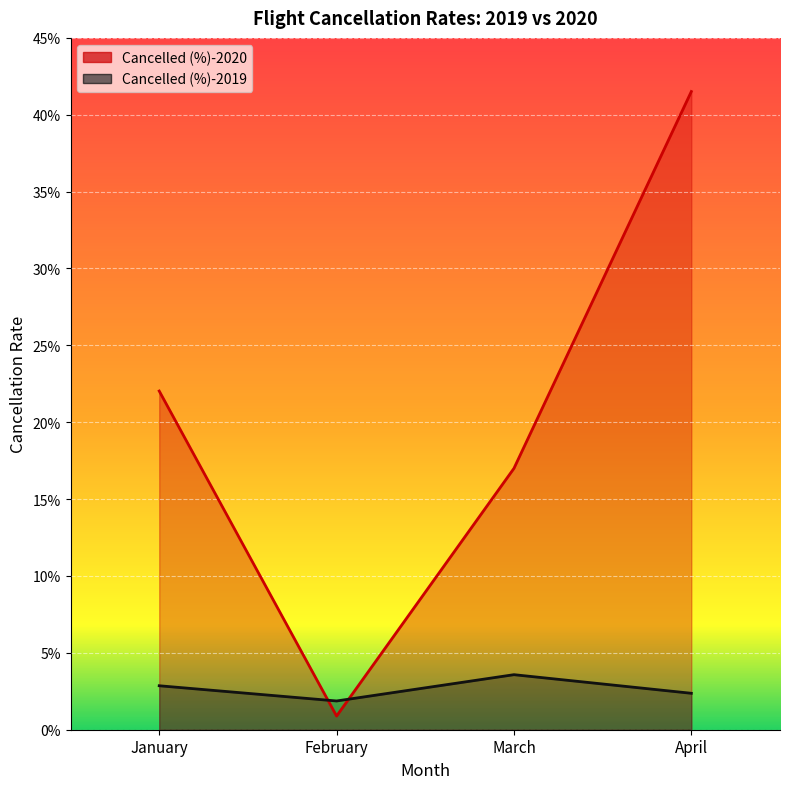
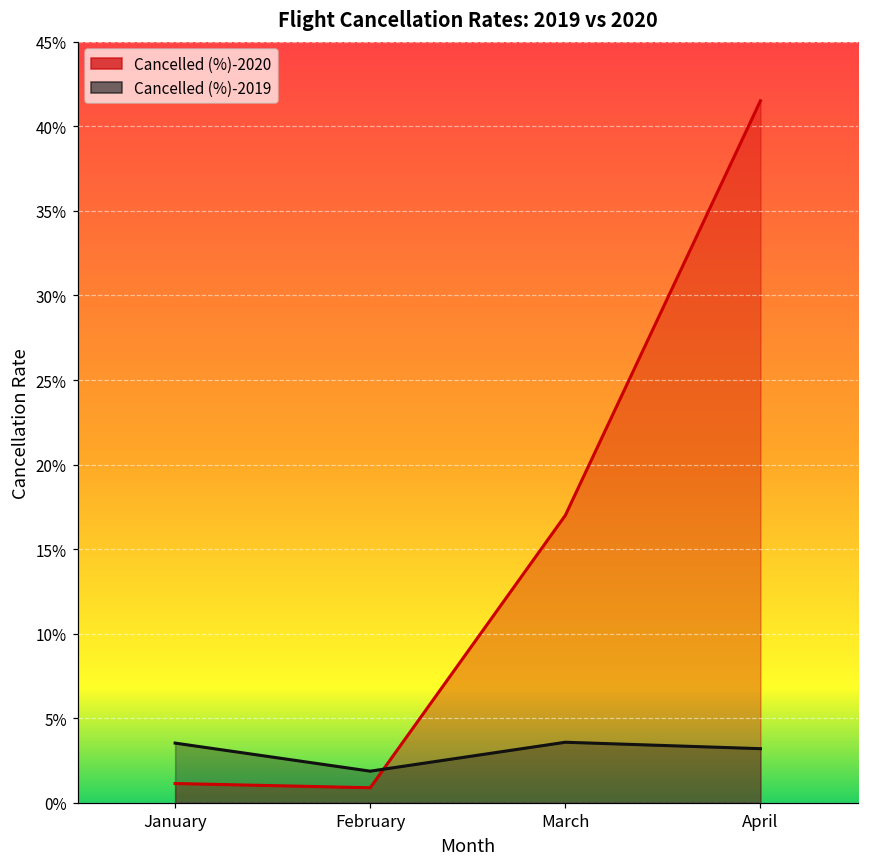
Cancelled (%)-2020, January: 22.0% -> 1.1%
Cancelled (%)-2019, January: 2.9% -> 3.5%
Cancelled (%)-2019, April: 2.4% -> 3.2%
